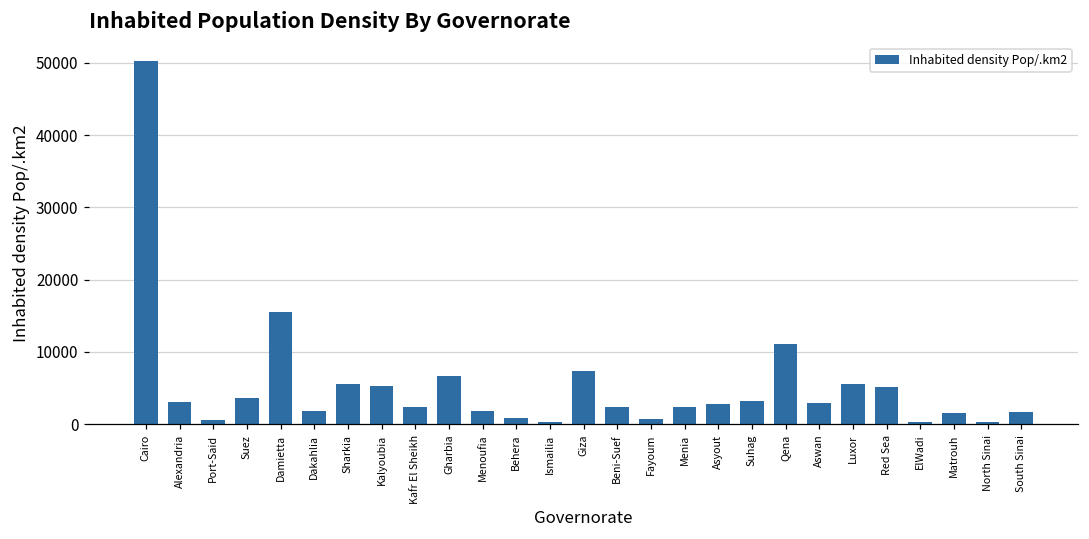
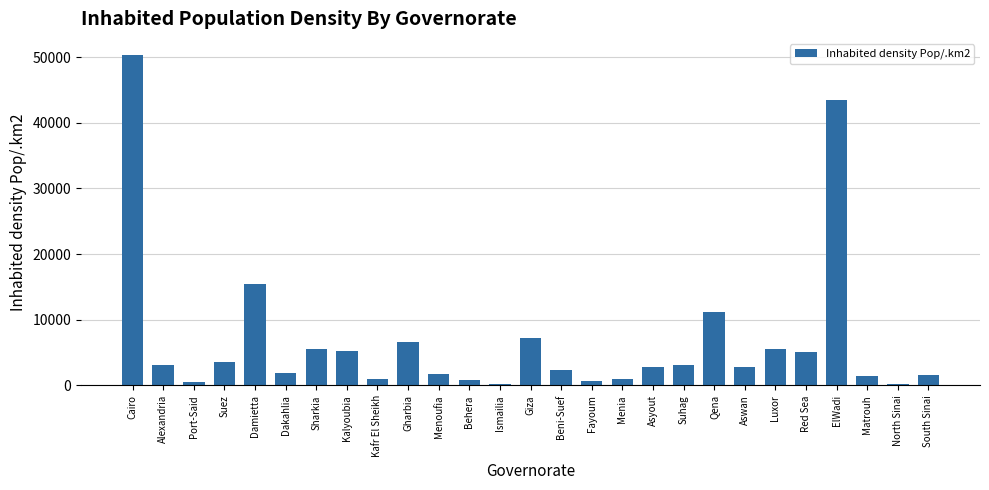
Kafr El Sheikh: 2000 -> 1000
Menia: 2000 -> 1000
ElWadi: 0 -> 43000
